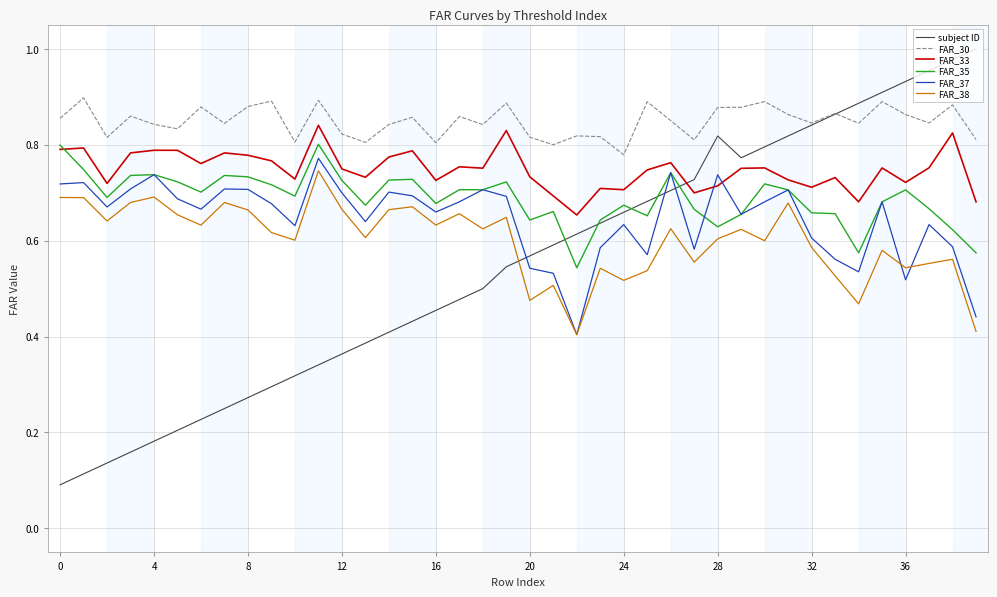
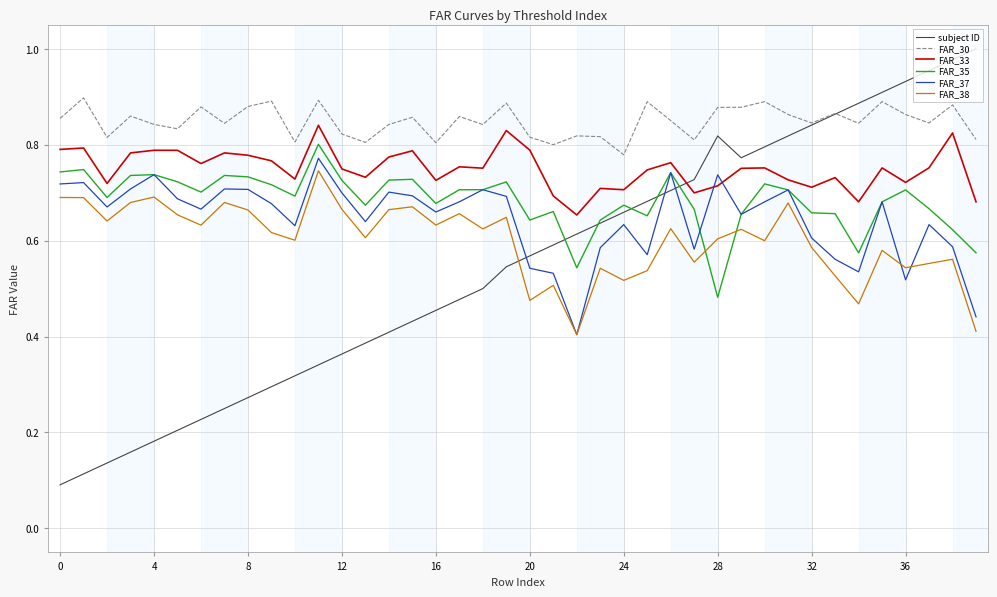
FAR_35, 0: 0.80 -> 0.74
FAR_33, 20: 0.73 -> 0.79
FAR_35, 28: 0.63 -> 0.48
